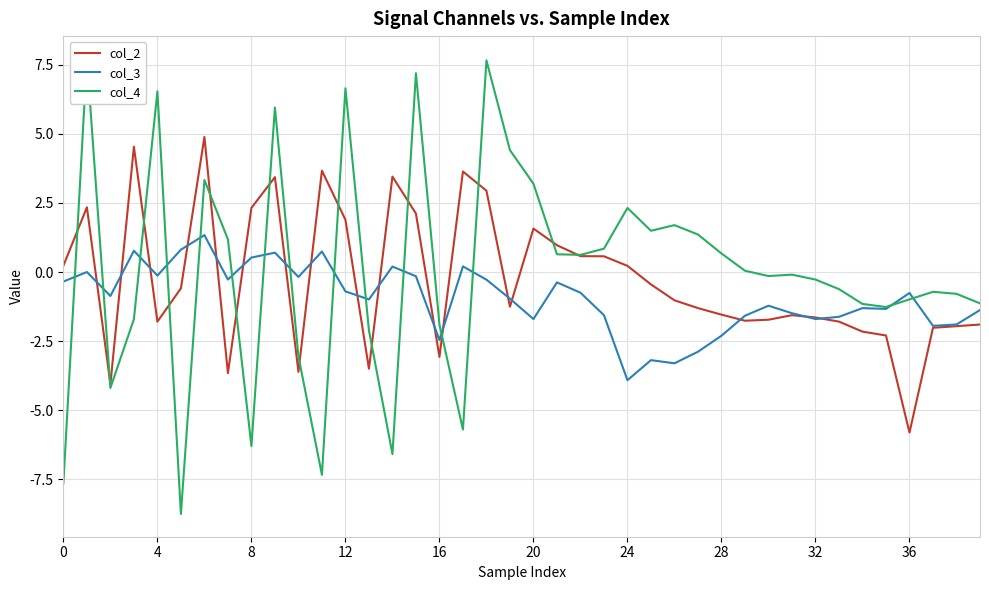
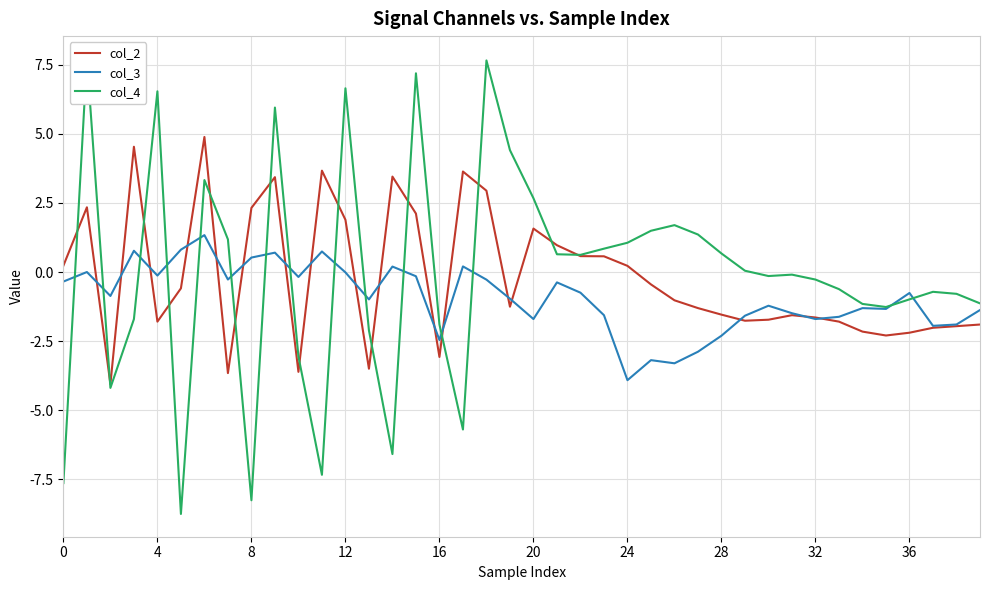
col_4, 8: -6.3 -> -8.3
col_3, 12: -0.7 -> 0.0
col_4, 20: 3.2 -> 2.7
col_4, 24: 2.3 -> 1.1
col_2, 36: -5.8 -> -2.2
